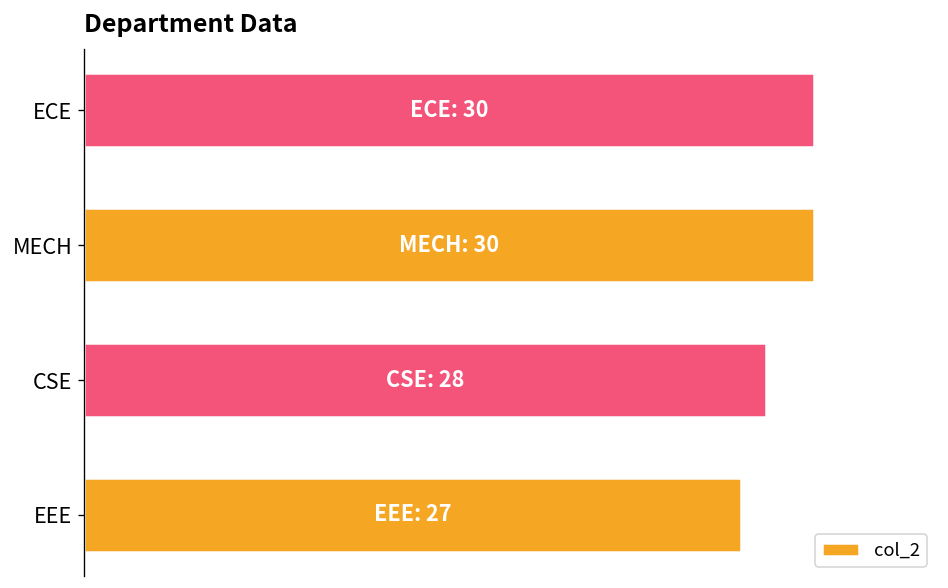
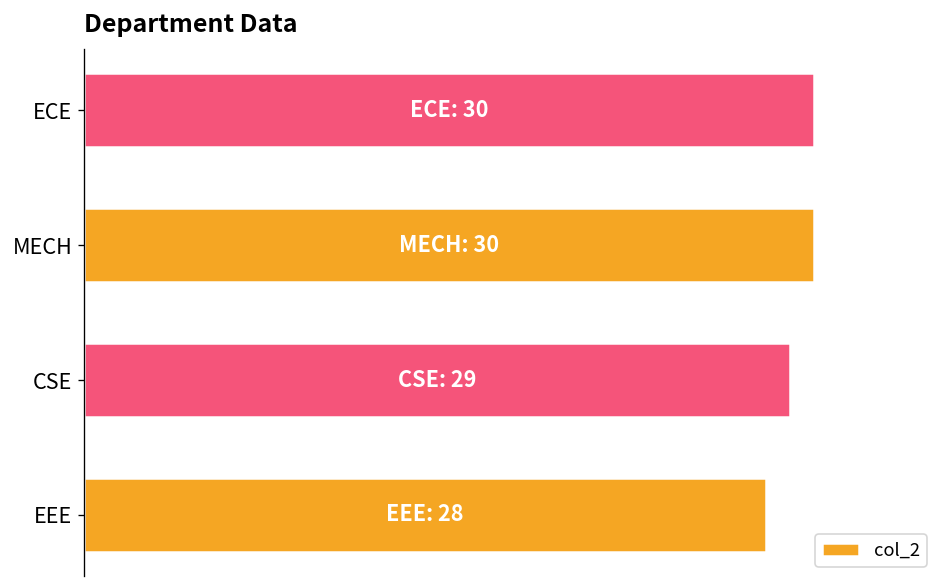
CSE: 28 -> 29
EEE: 27 -> 28
